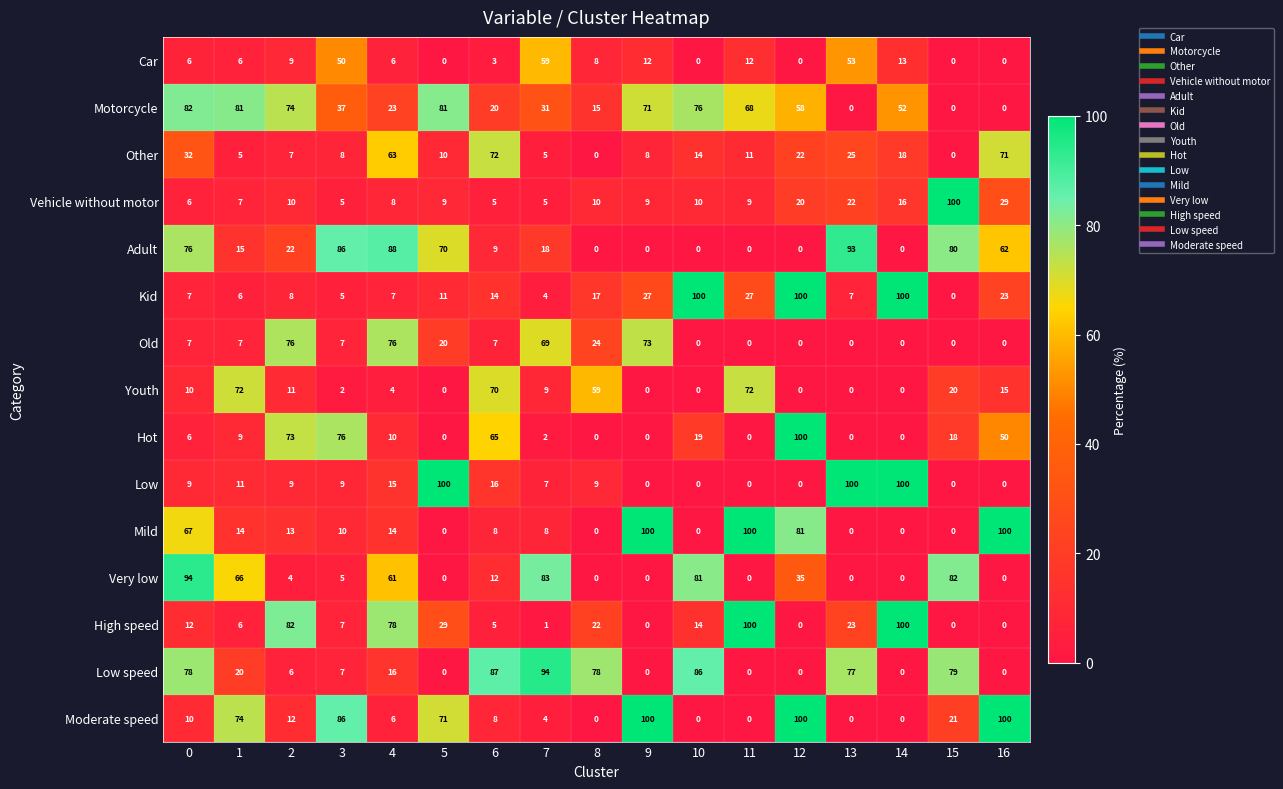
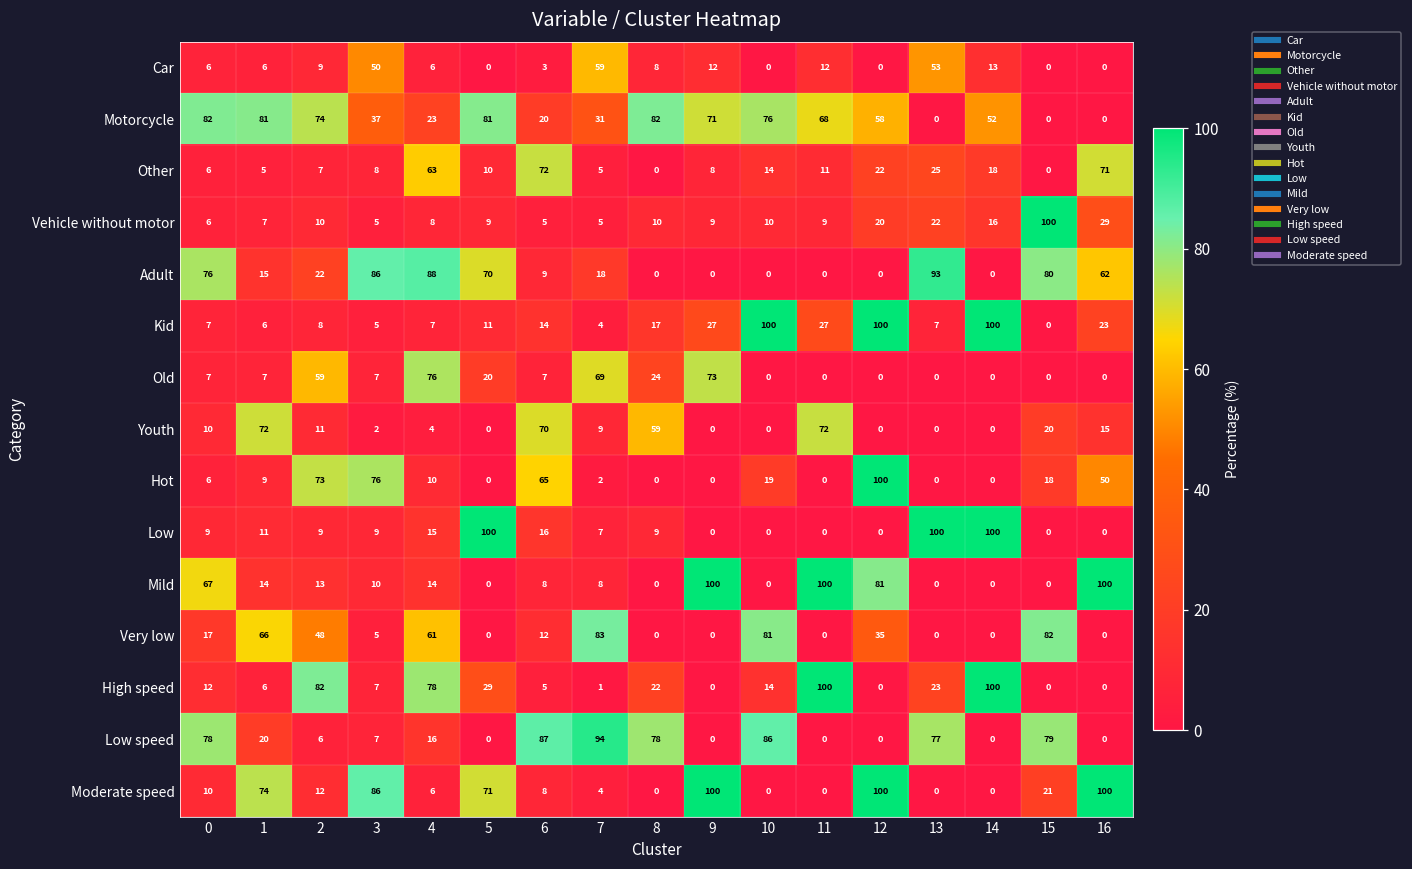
Motorcycle, 8: 15 -> 82
Other, 0: 32 -> 6
Old, 2: 76 -> 59
Very low, 0: 94 -> 17
Very low, 2: 4 -> 48
